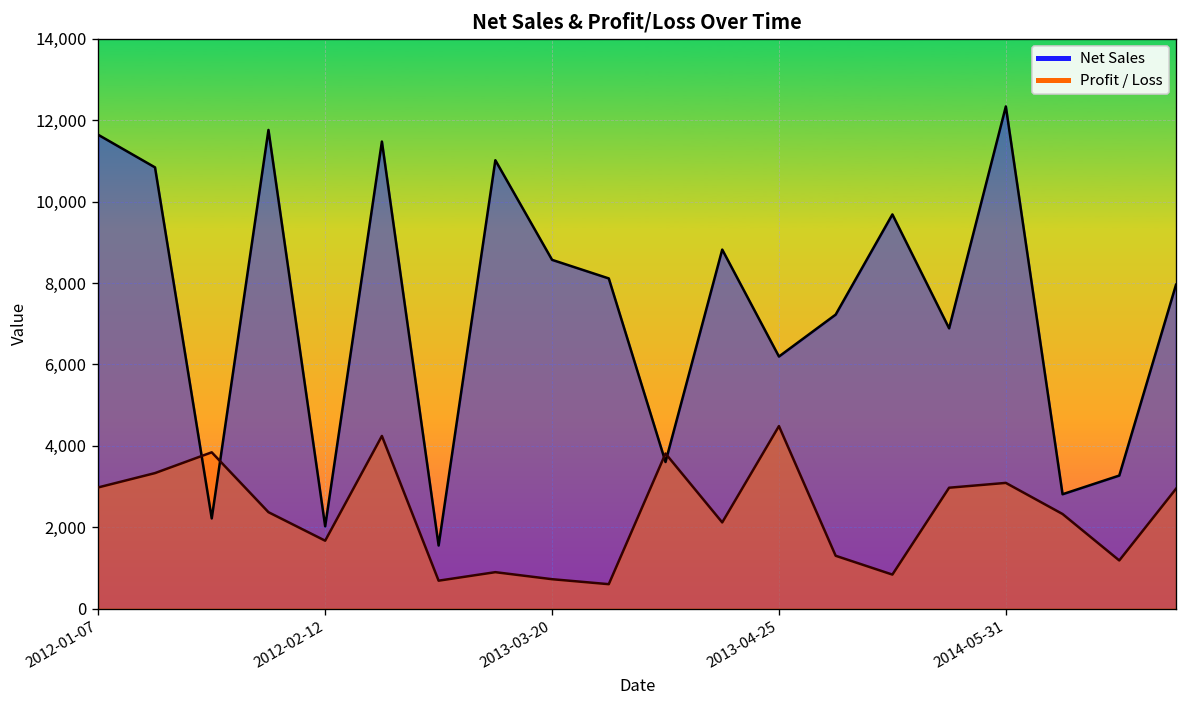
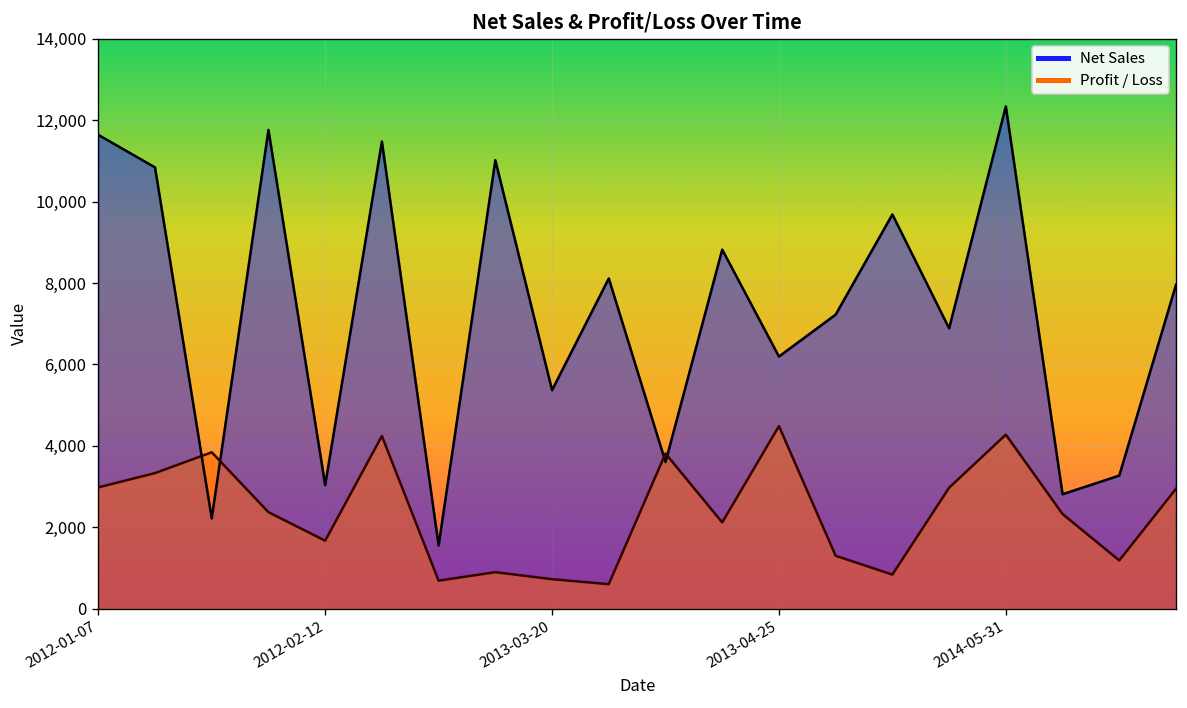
Net Sales, 2012-02-12: 2,000 -> 3,000
Net Sales, 2013-03-20: 8,600 -> 5,400
Profit / Loss, 2014-05-31: 3,100 -> 4,300
